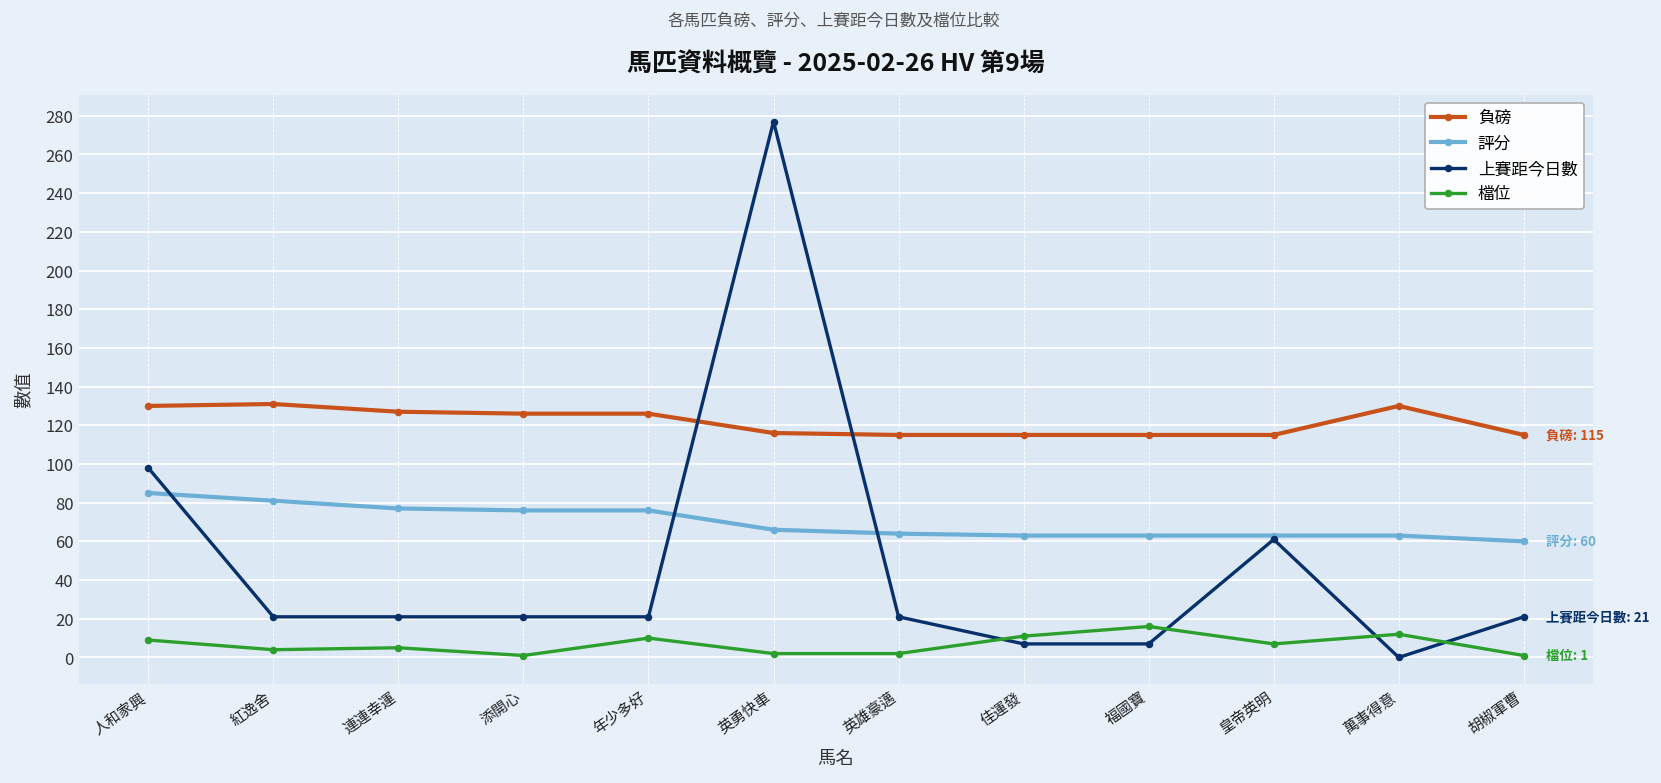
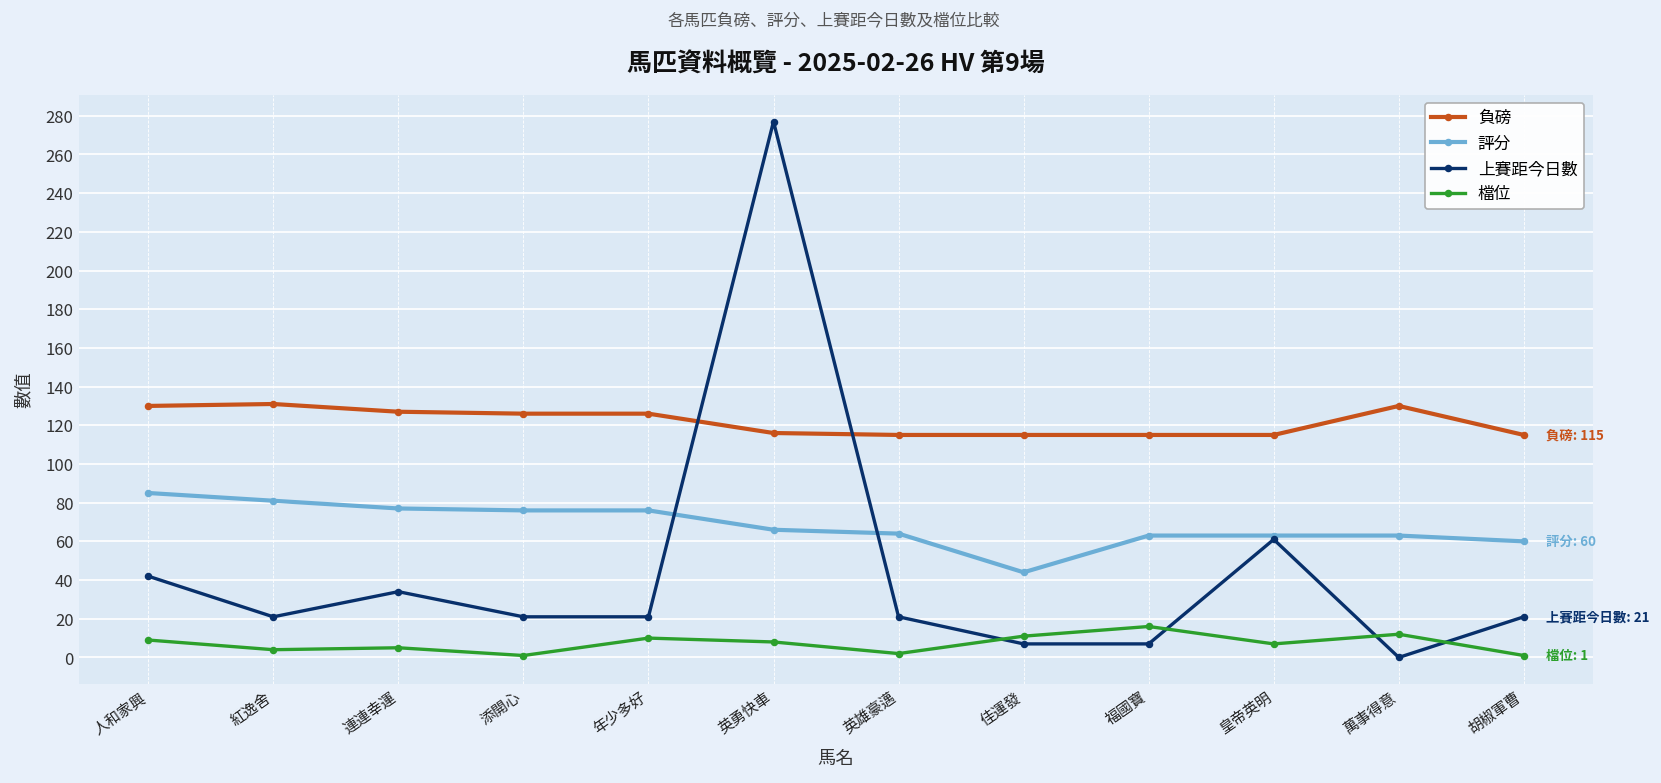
上賽距今日數, 人和家興: 98 -> 42
上賽距今日數, 連連幸運: 21 -> 34
檔位, 英勇快車: 2 -> 8
評分, 佳運發: 63 -> 44
